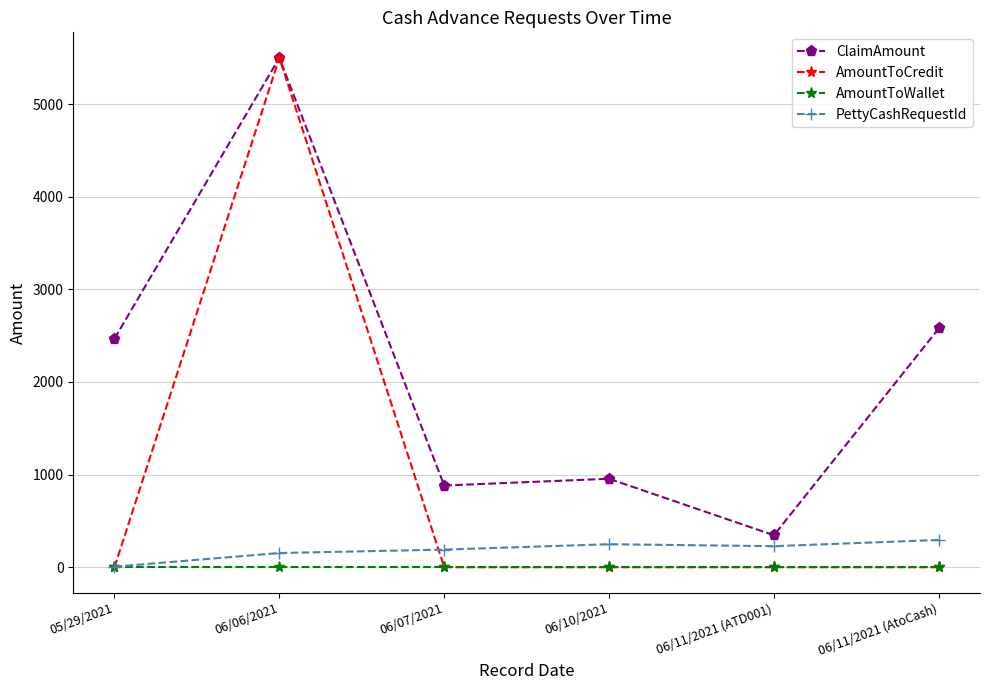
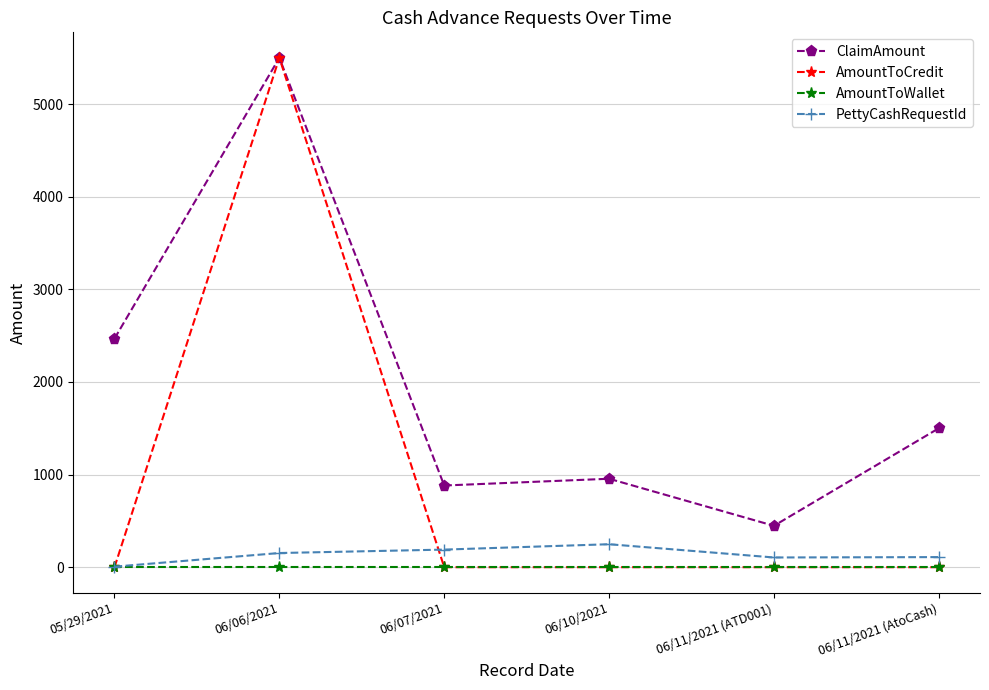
ClaimAmount, 06/11/2021 (ATD001): 300 -> 400
PettyCashRequestId, 06/11/2021 (ATD001): 200 -> 100
ClaimAmount, 06/11/2021 (AtoCash): 2600 -> 1500
PettyCashRequestId, 06/11/2021 (AtoCash): 300 -> 100
